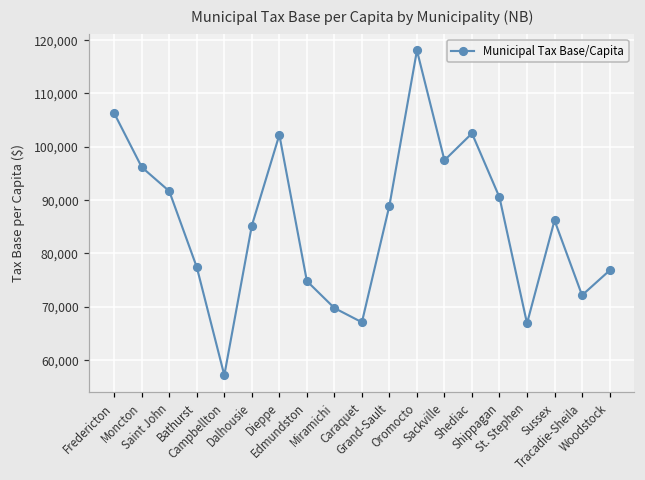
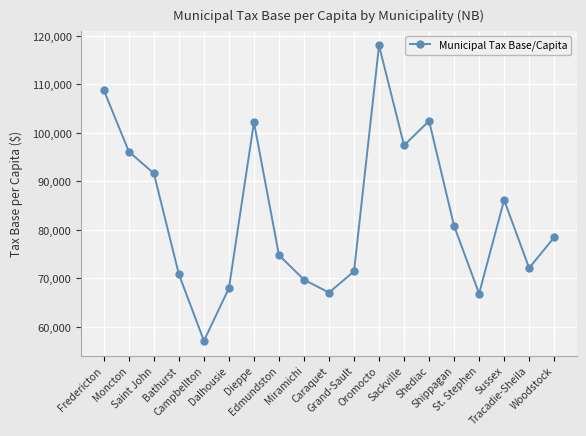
Fredericton: 106,000 -> 109,000
Bathurst: 77,000 -> 71,000
Dalhousie: 85,000 -> 68,000
Grand-Sault: 89,000 -> 71,000
Shippagan: 90,000 -> 81,000
Woodstock: 77,000 -> 78,000
